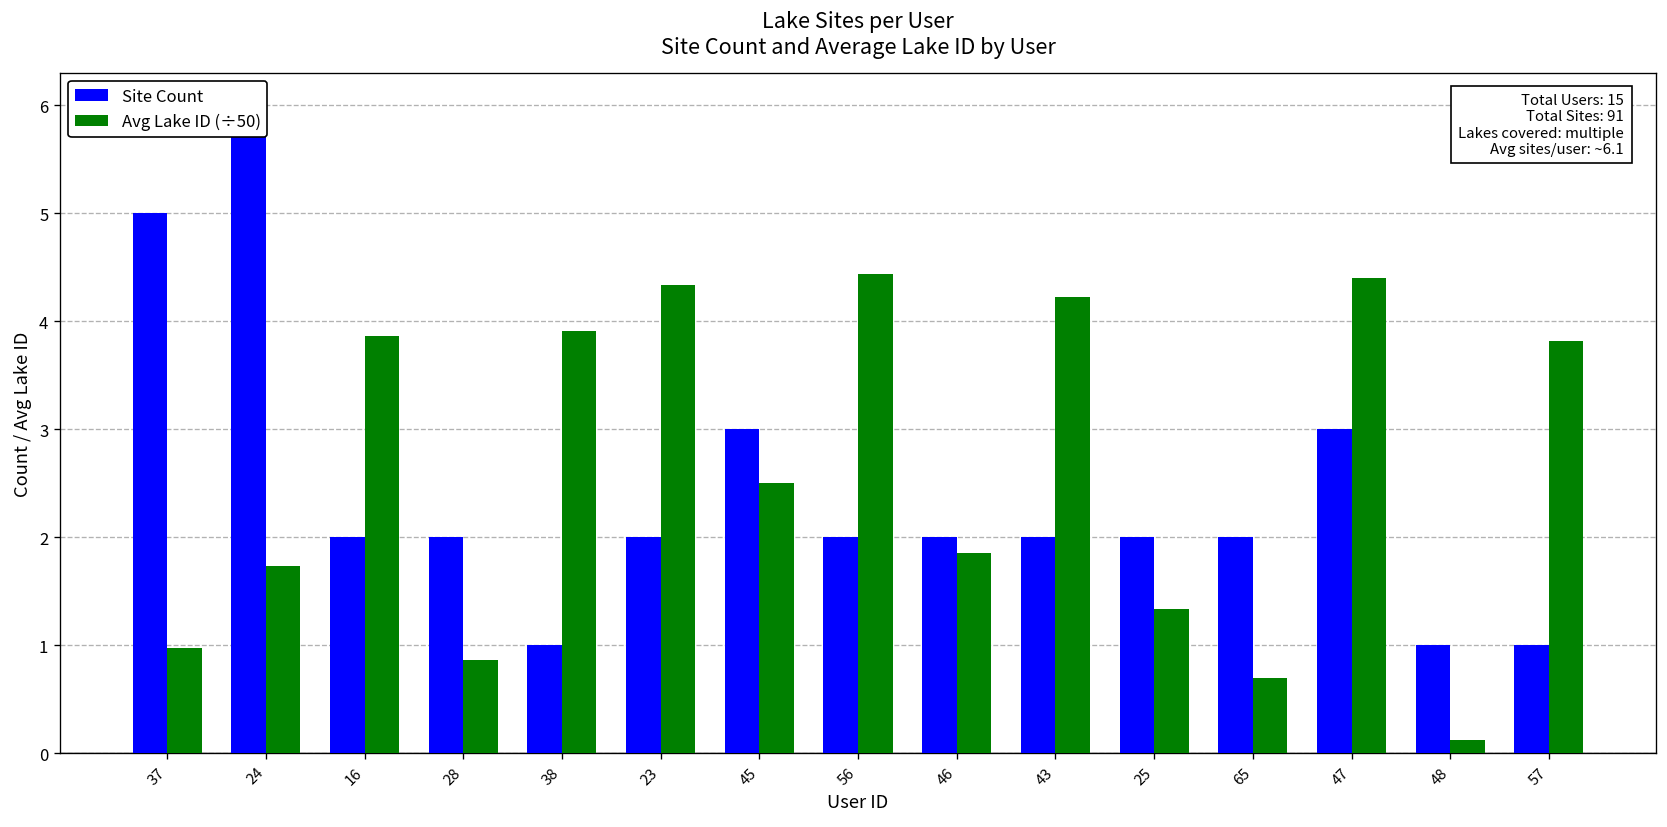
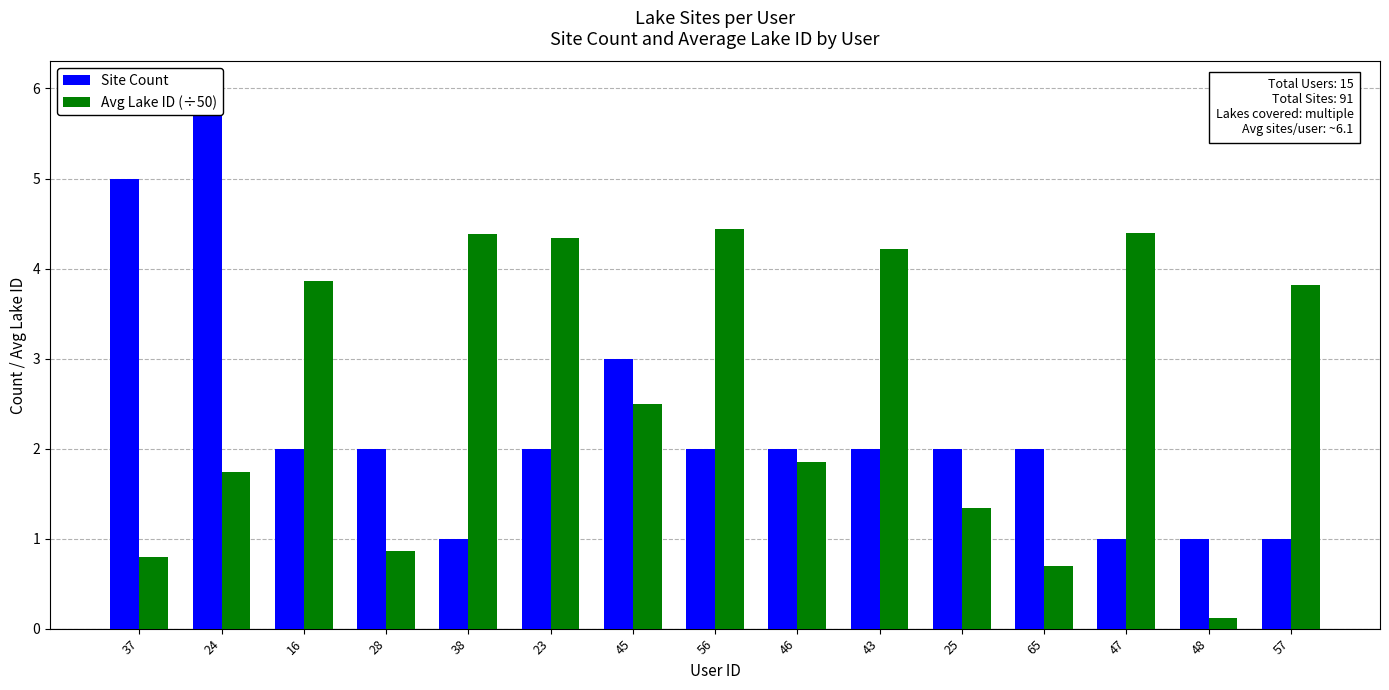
Avg Lake ID (÷50), 37: 1.0 -> 0.8
Avg Lake ID (÷50), 38: 3.9 -> 4.4
Site Count, 47: 3 -> 1
